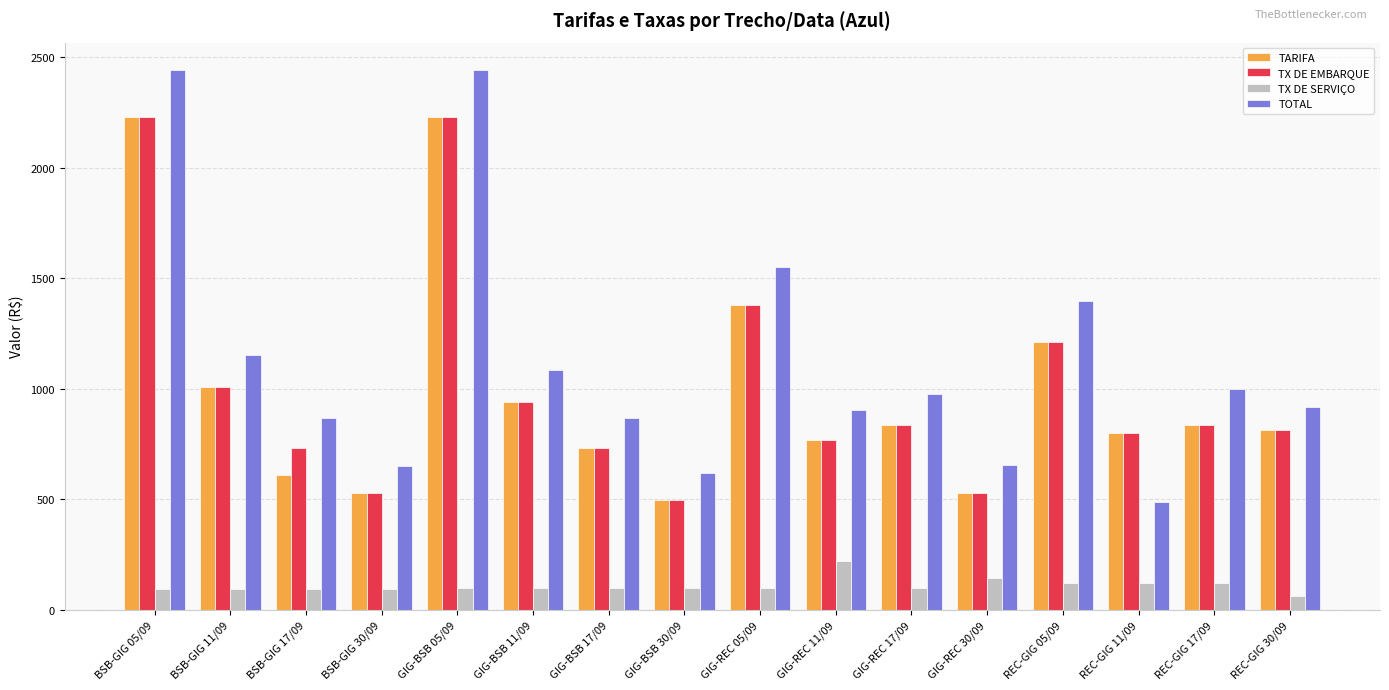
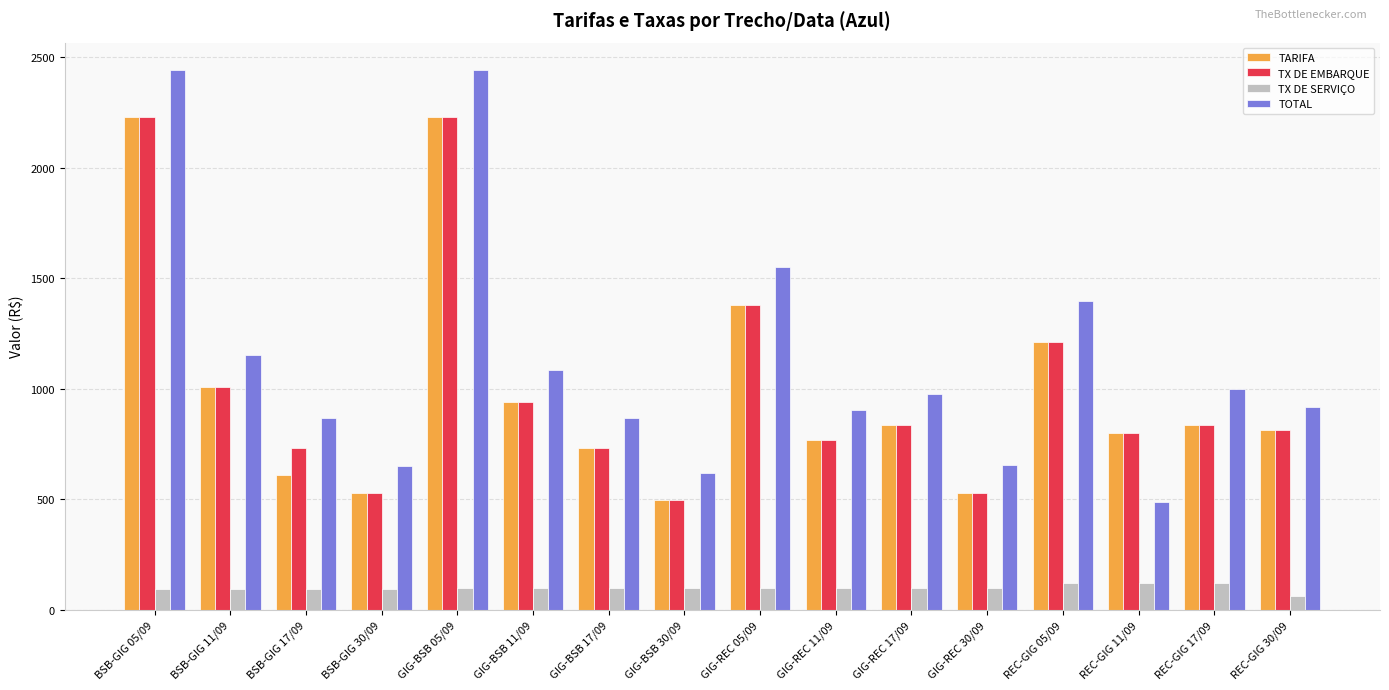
TX DE SERVIÇO, GIG-REC 11/09: 220 -> 100
TX DE SERVIÇO, GIG-REC 30/09: 140 -> 100
